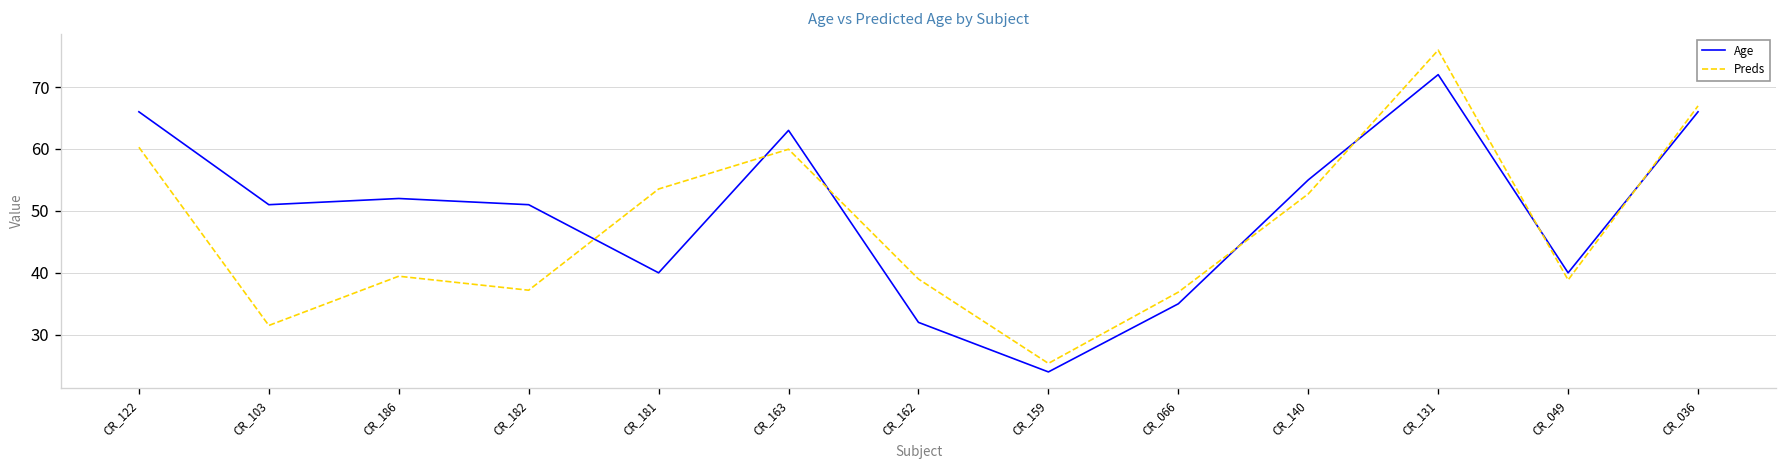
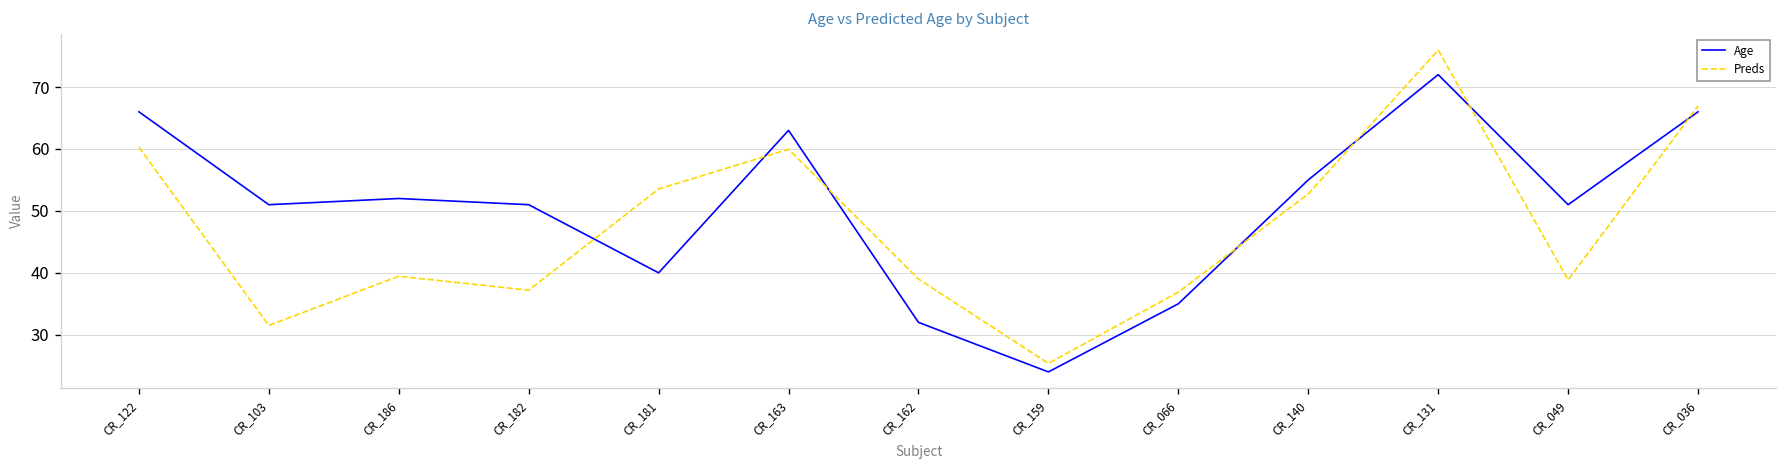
Age, CR_049: 40 -> 51
